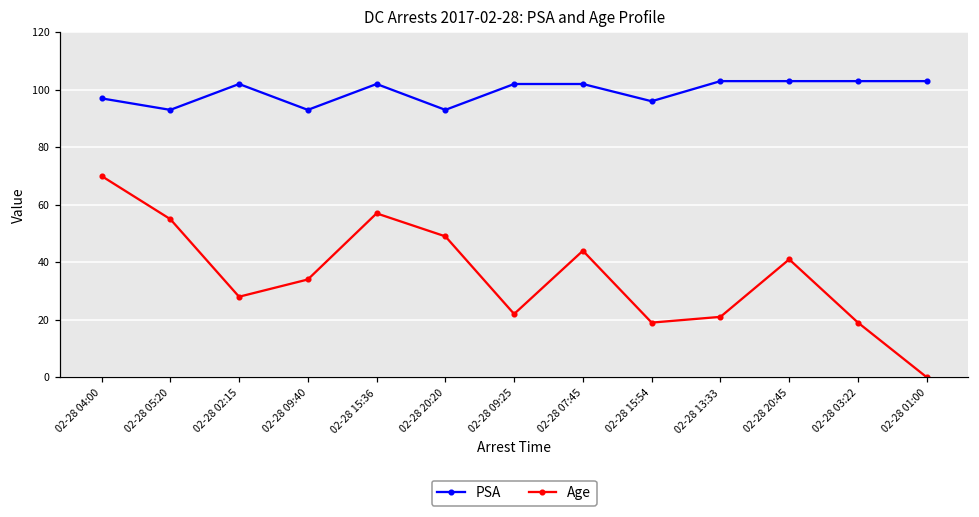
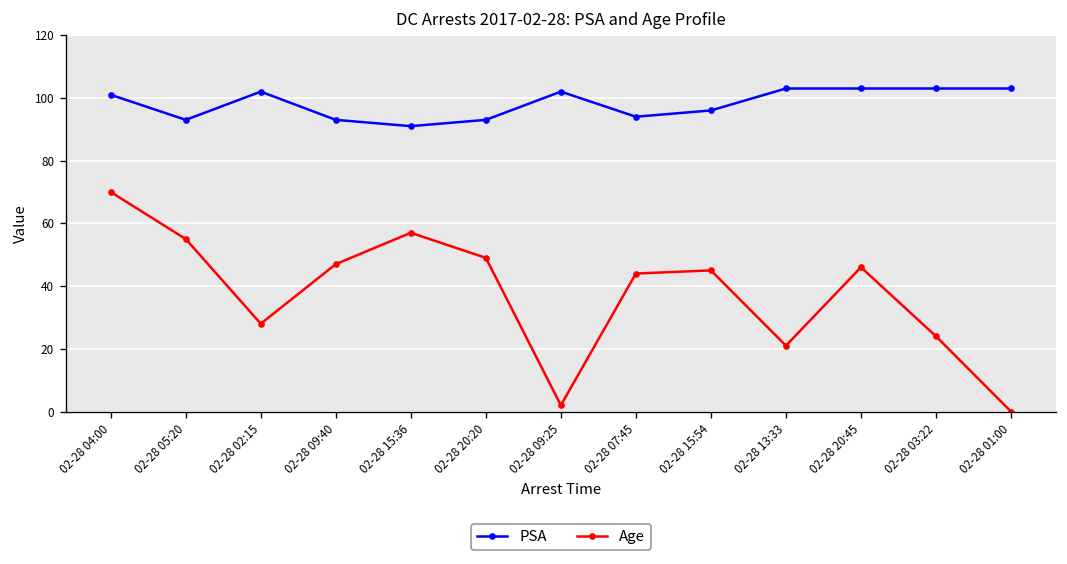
PSA, 02-28 04:00: 97 -> 101
Age, 02-28 09:40: 34 -> 47
PSA, 02-28 15:36: 102 -> 91
Age, 02-28 09:25: 22 -> 2
PSA, 02-28 07:45: 102 -> 94
Age, 02-28 15:54: 19 -> 45
Age, 02-28 20:45: 41 -> 46
Age, 02-28 03:22: 19 -> 24
